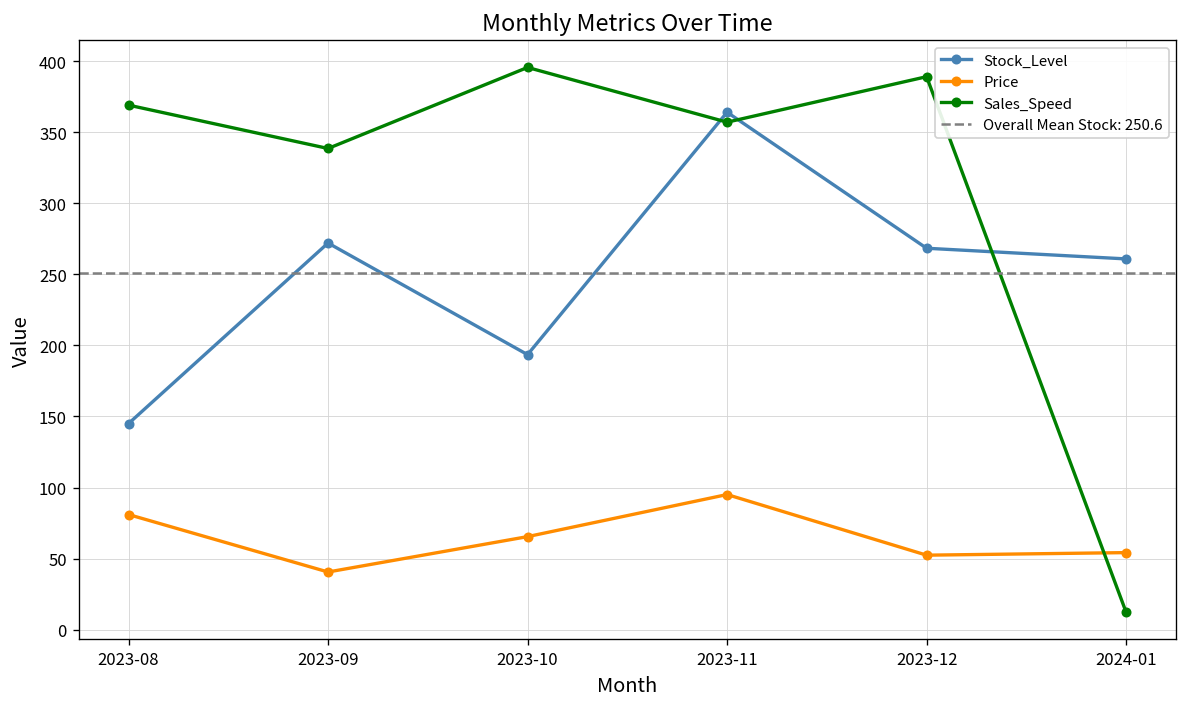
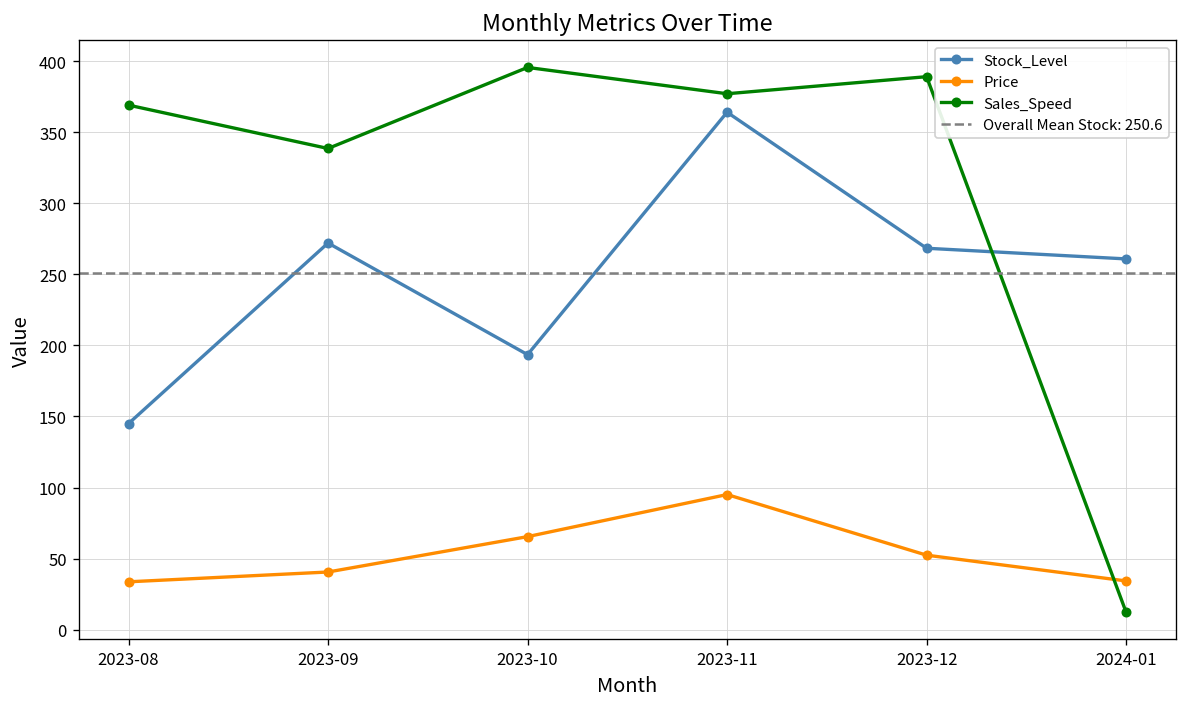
Price, 2023-08: 81 -> 34
Sales_Speed, 2023-11: 357 -> 377
Price, 2024-01: 54 -> 34
